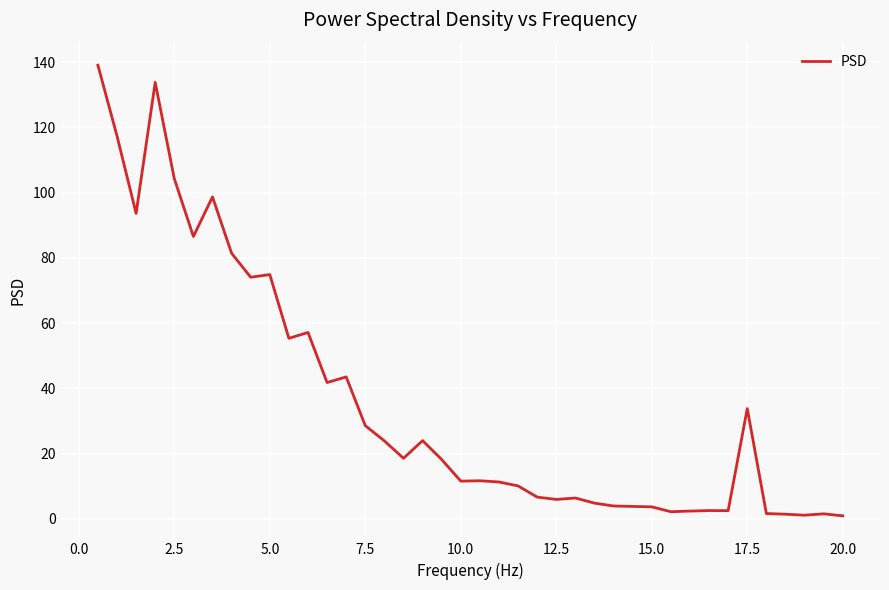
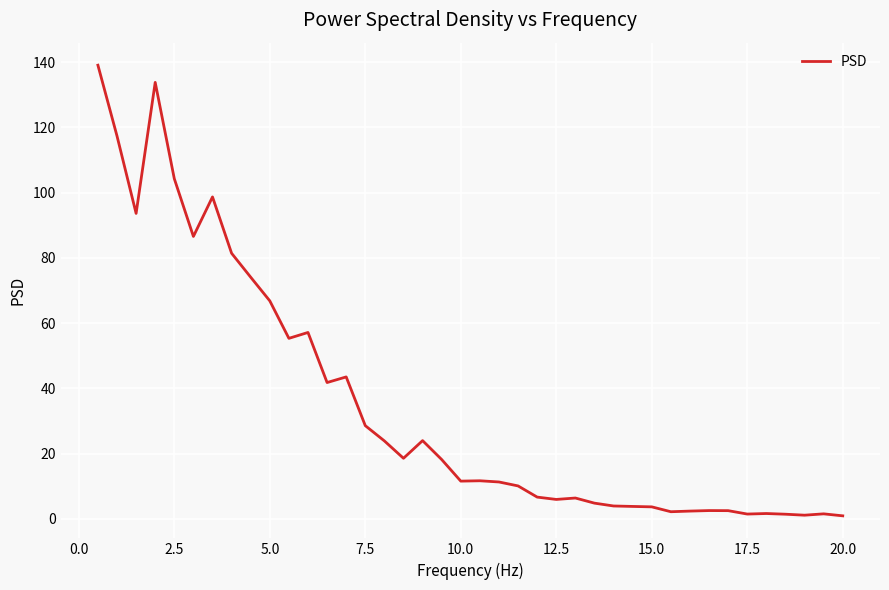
5.0: 75 -> 67
17.5: 34 -> 1
